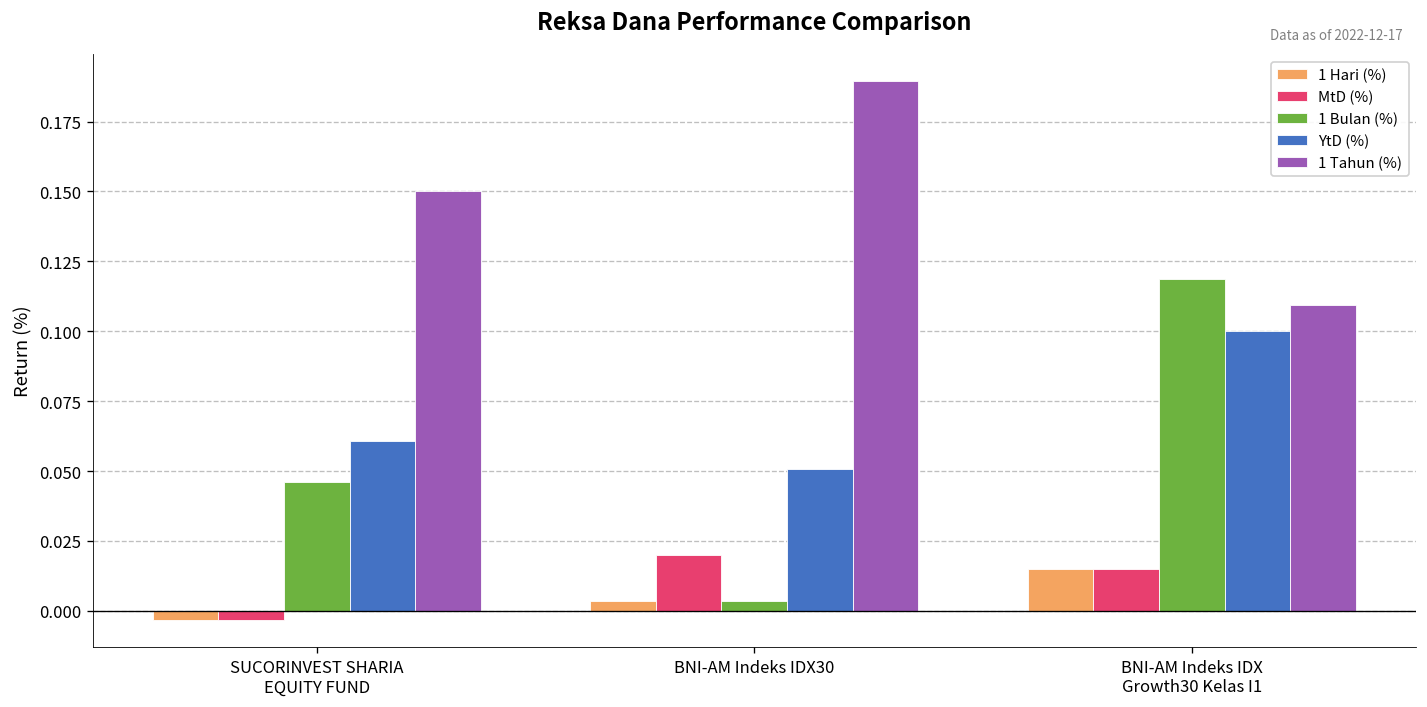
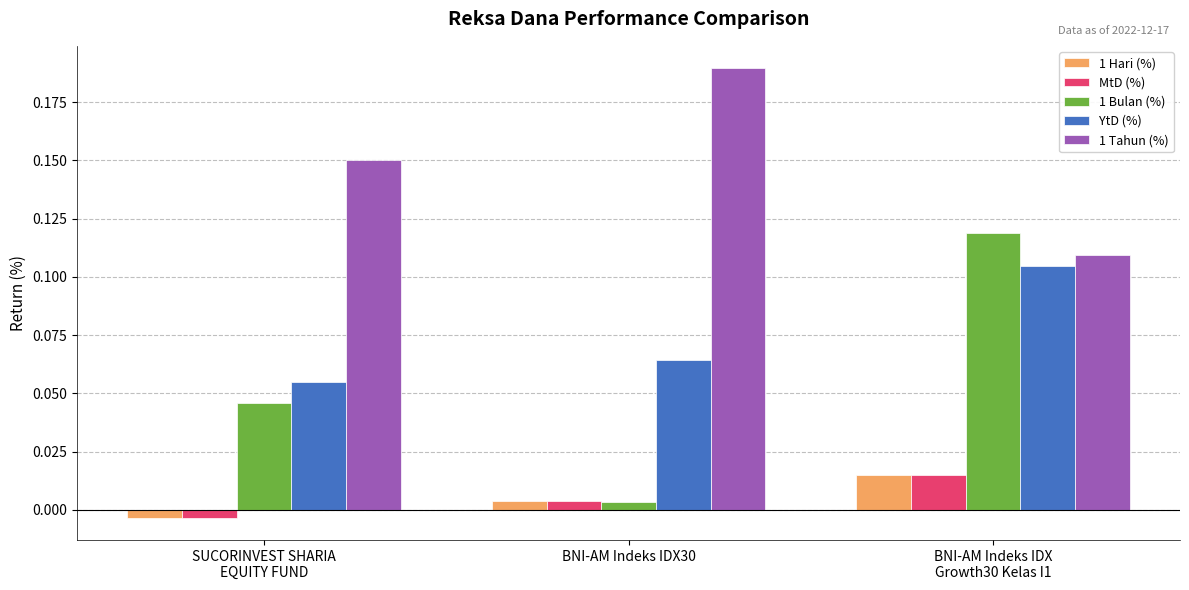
YtD (%), SUCORINVEST SHARIA EQUITY FUND: 0.061 -> 0.055
MtD (%), BNI-AM Indeks IDX30: 0.020 -> 0.004
YtD (%), BNI-AM Indeks IDX30: 0.051 -> 0.064
YtD (%), BNI-AM Indeks IDX Growth30 Kelas I1: 0.100 -> 0.105
